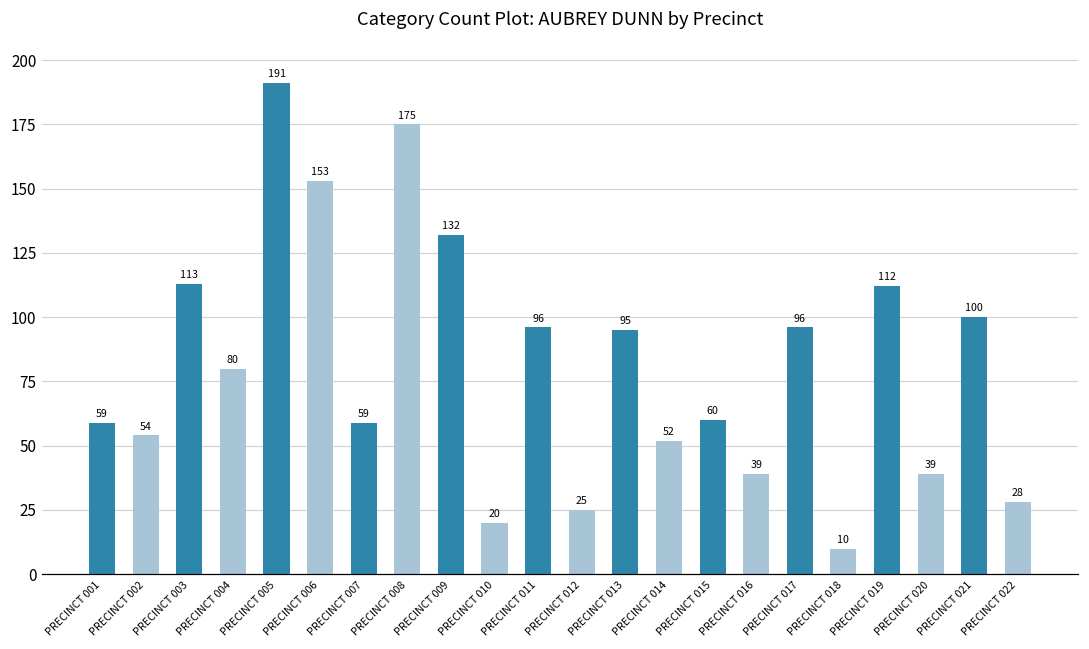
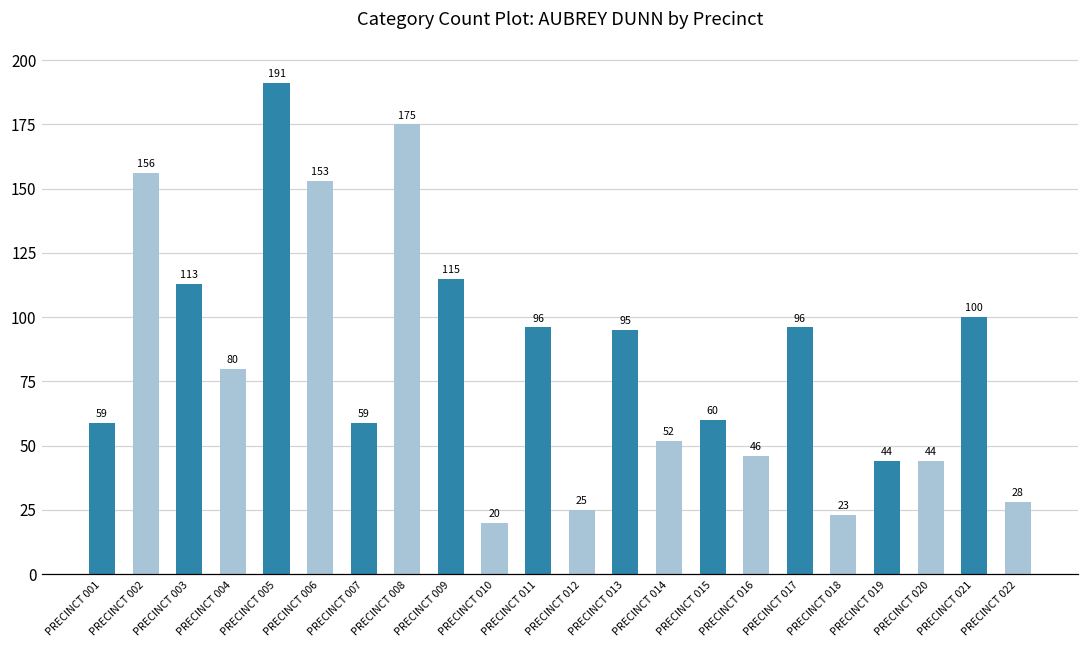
PRECINCT 002: 54 -> 156
PRECINCT 009: 132 -> 115
PRECINCT 016: 39 -> 46
PRECINCT 018: 10 -> 23
PRECINCT 019: 112 -> 44
PRECINCT 020: 39 -> 44
